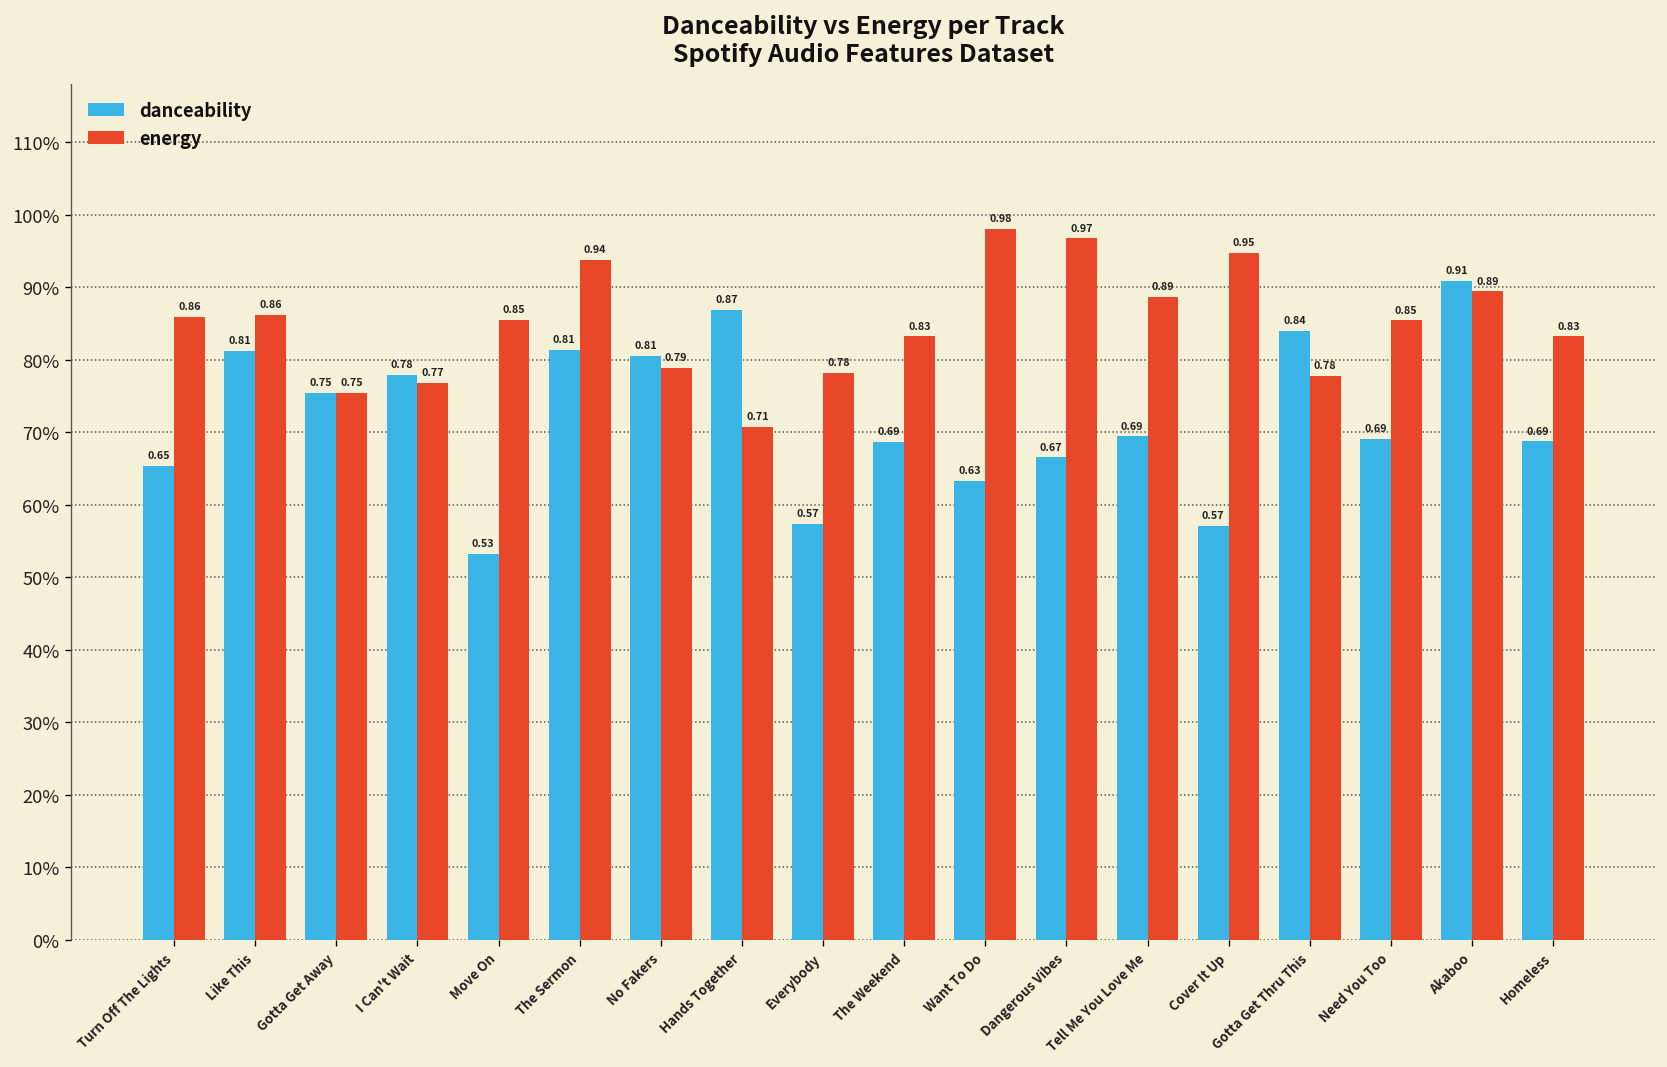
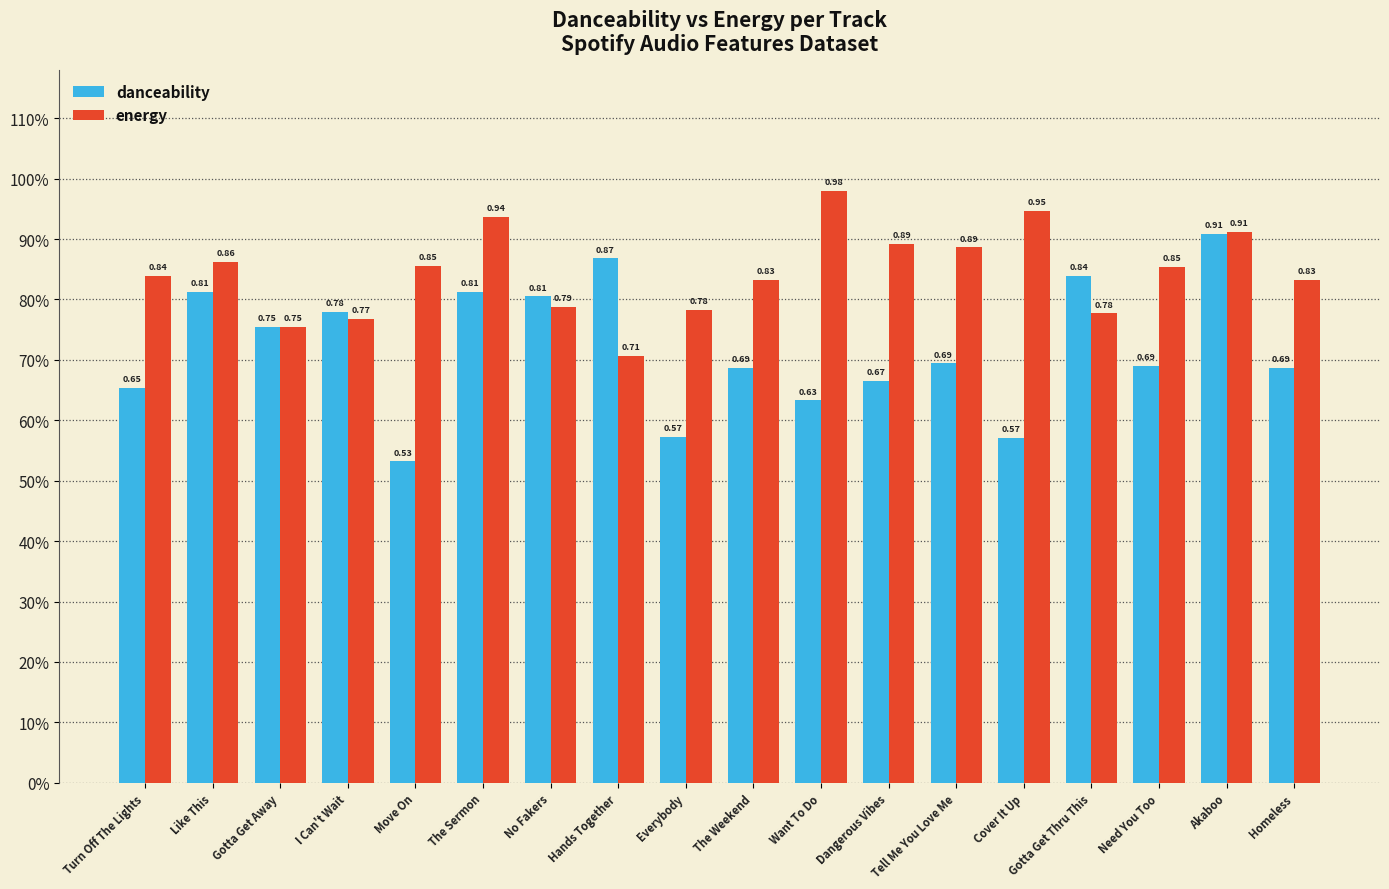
energy, Turn Off The Lights: 0.86 -> 0.84
energy, Dangerous Vibes: 0.97 -> 0.89
energy, Akaboo: 0.89 -> 0.91
